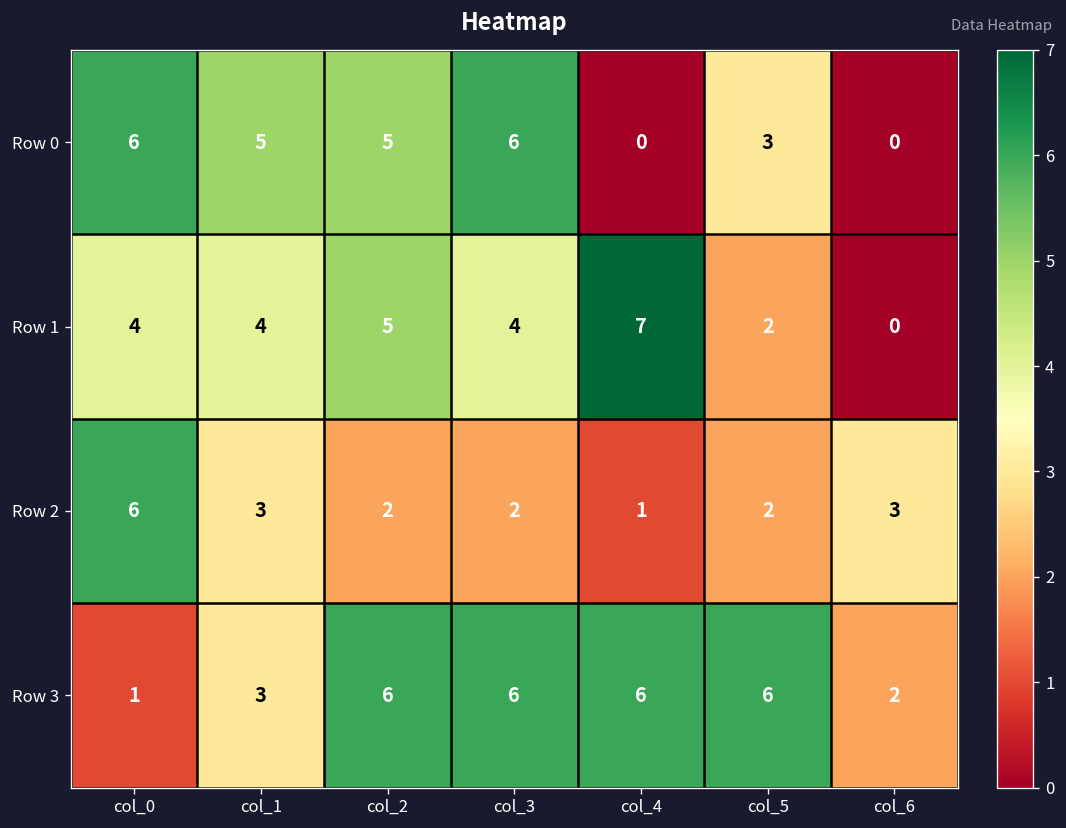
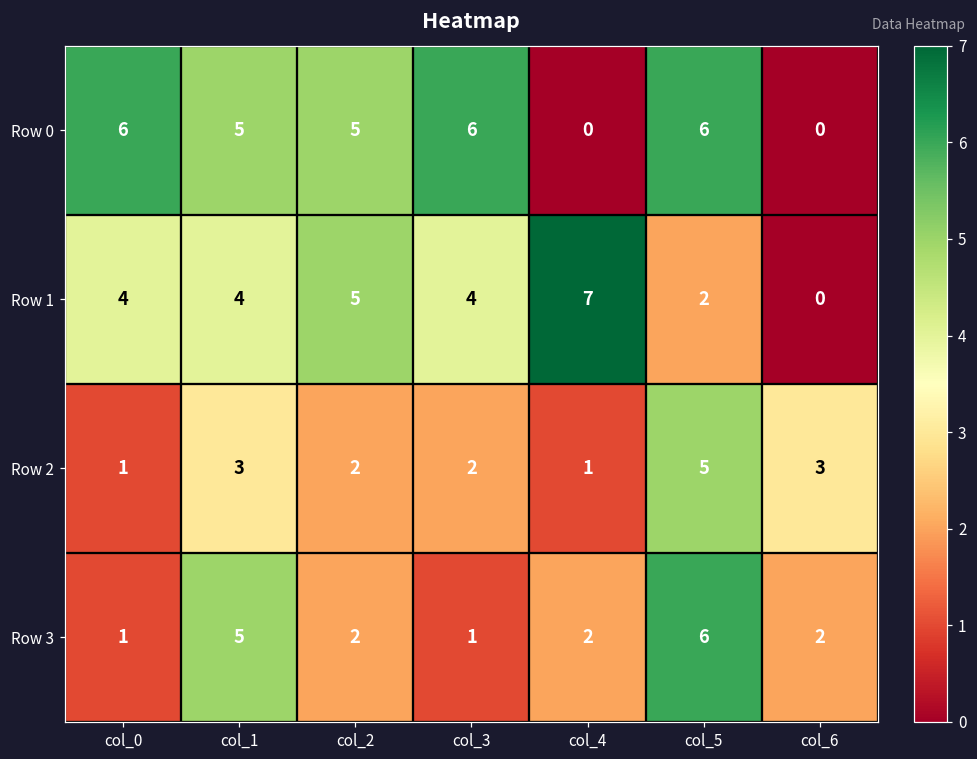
Row 0, col_5: 3 -> 6
Row 2, col_0: 6 -> 1
Row 2, col_5: 2 -> 5
Row 3, col_1: 3 -> 5
Row 3, col_2: 6 -> 2
Row 3, col_3: 6 -> 1
Row 3, col_4: 6 -> 2
